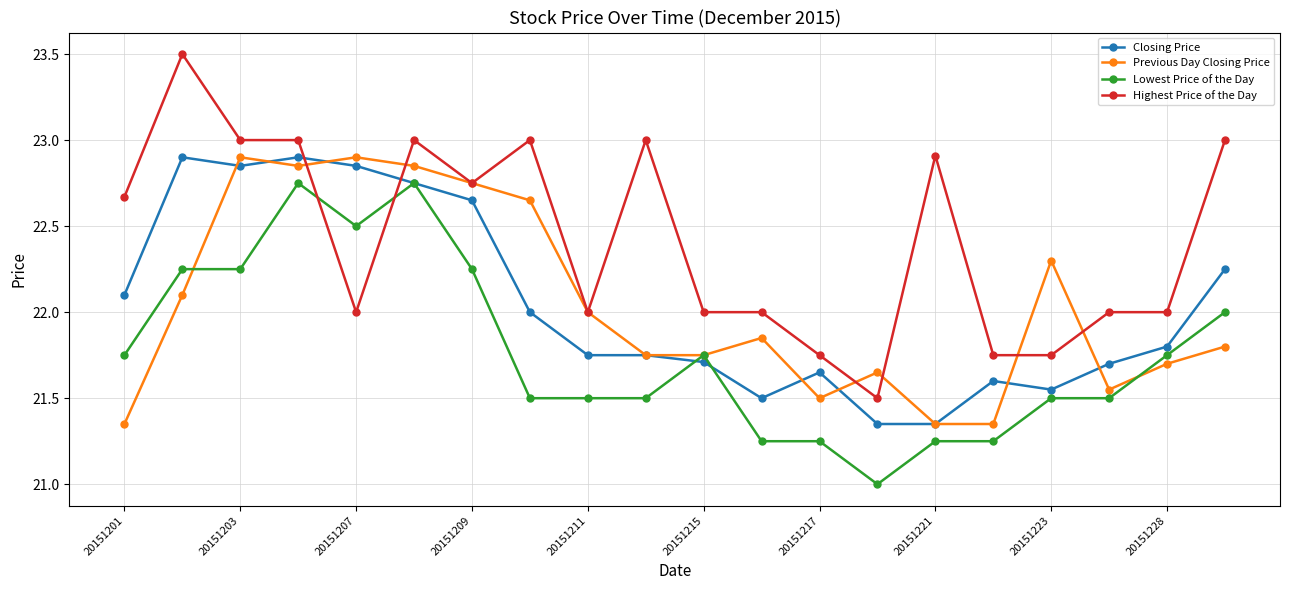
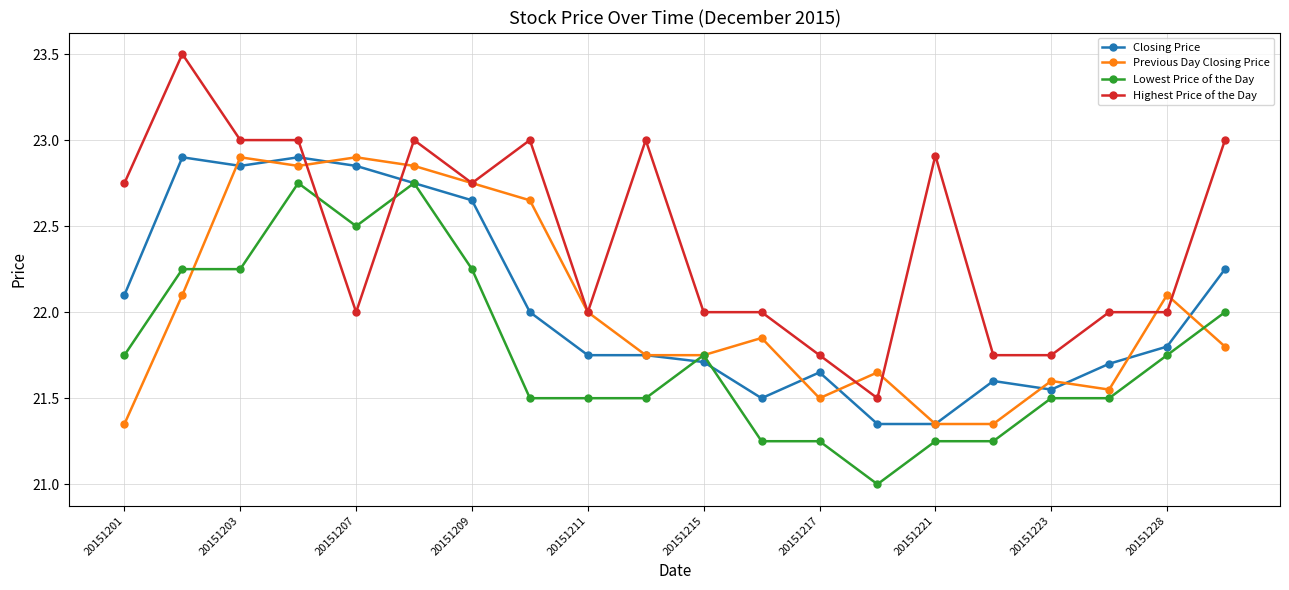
Highest Price of the Day, 20151201: 22.67 -> 22.75
Previous Day Closing Price, 20151223: 22.3 -> 21.6
Previous Day Closing Price, 20151228: 21.7 -> 22.1
